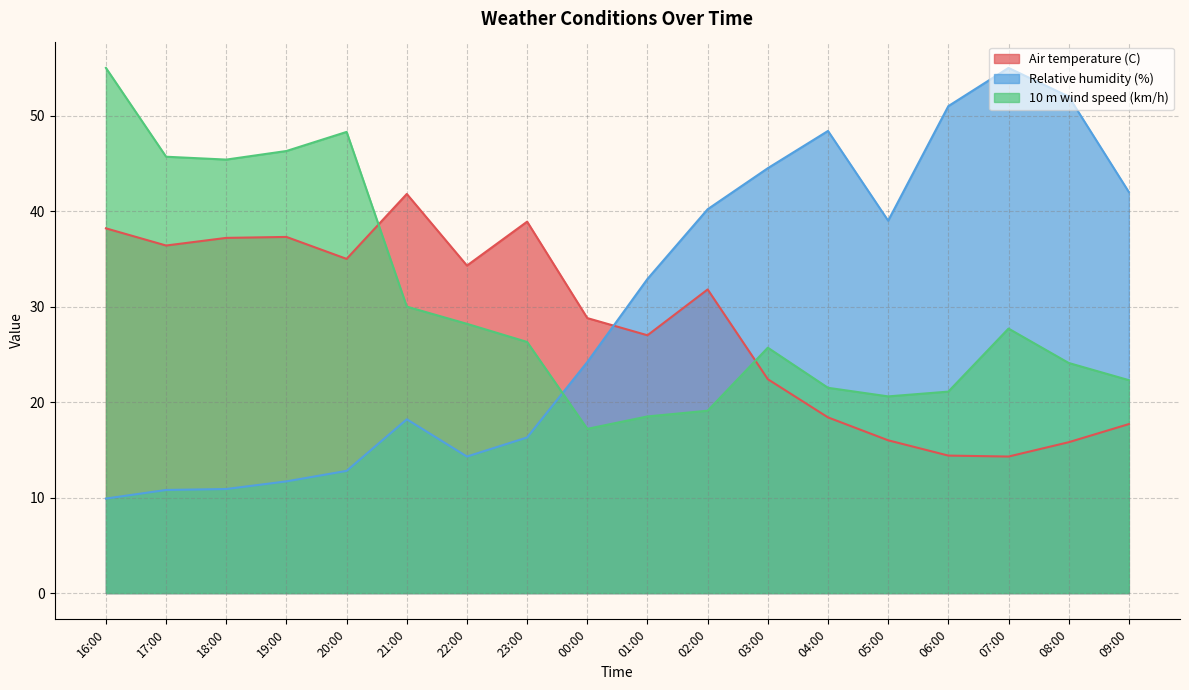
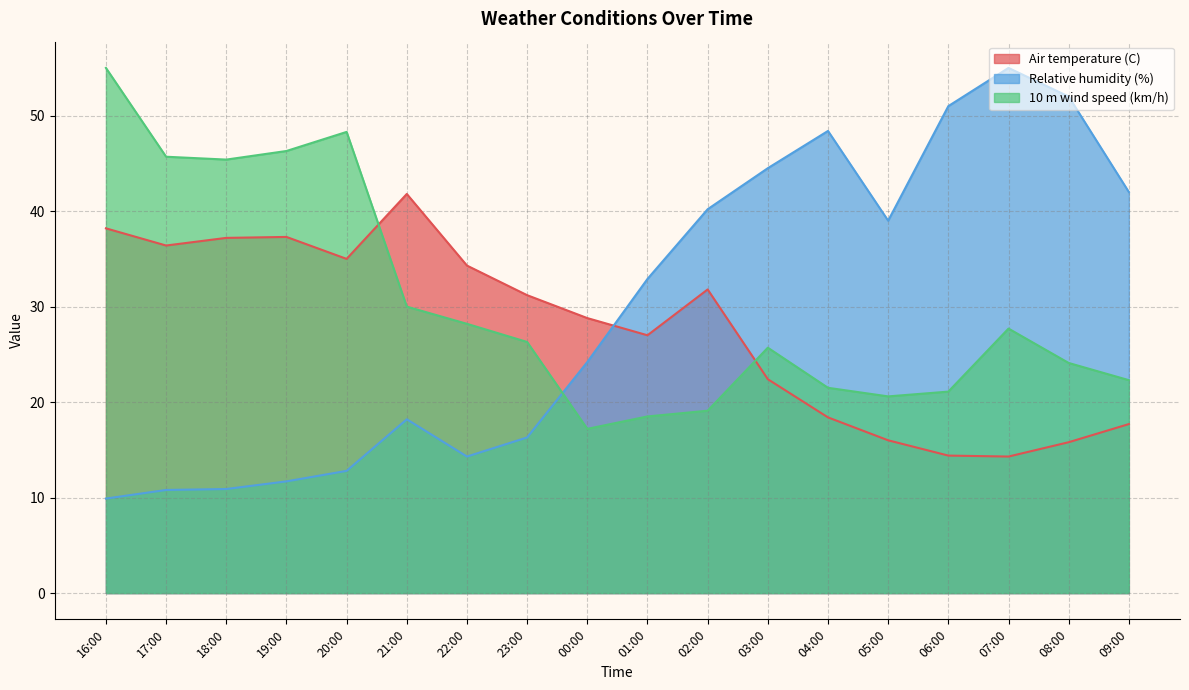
Air temperature (C), 23:00: 39 -> 31
